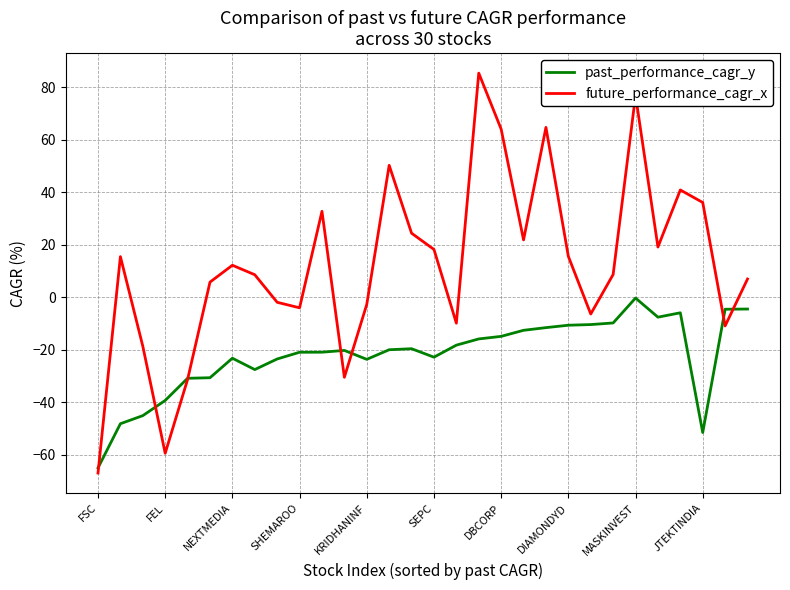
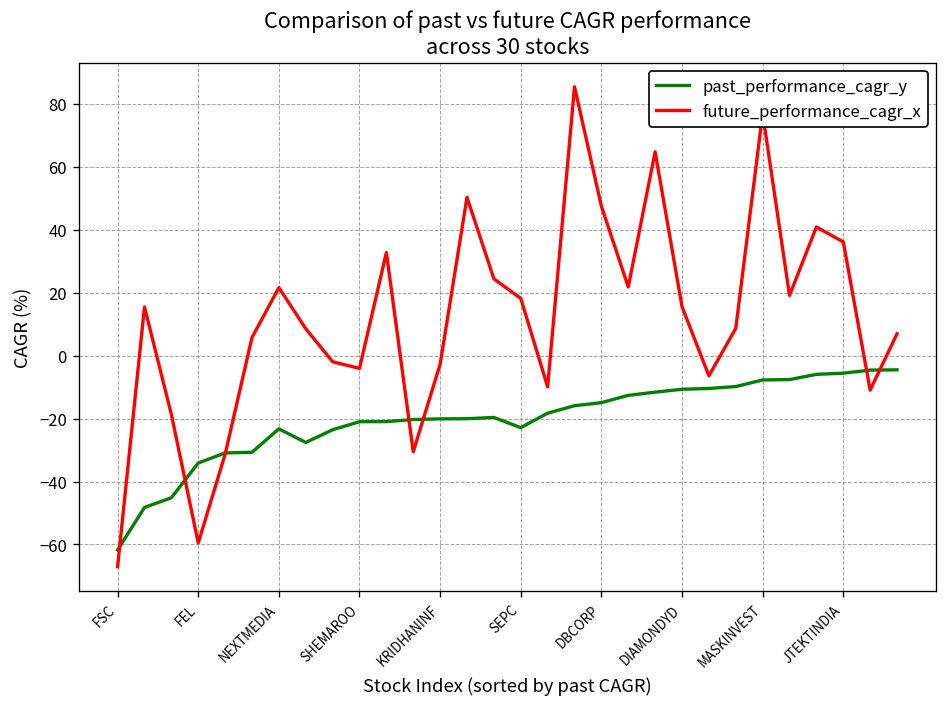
past_performance_cagr_y, FSC: -65 -> -62
past_performance_cagr_y, FEL: -39 -> -34
future_performance_cagr_x, NEXTMEDIA: 12 -> 22
past_performance_cagr_y, KRIDHANINF: -24 -> -20
future_performance_cagr_x, DBCORP: 64 -> 47
past_performance_cagr_y, MASKINVEST: 0 -> -8
past_performance_cagr_y, JTEKTINDIA: -52 -> -6
